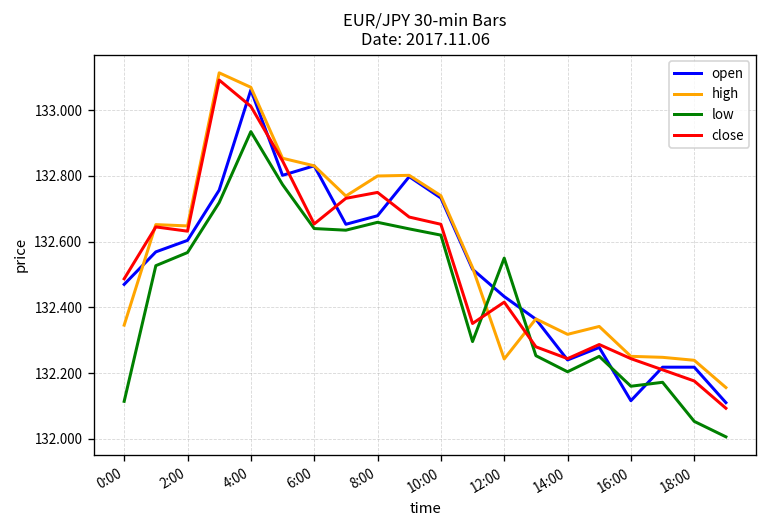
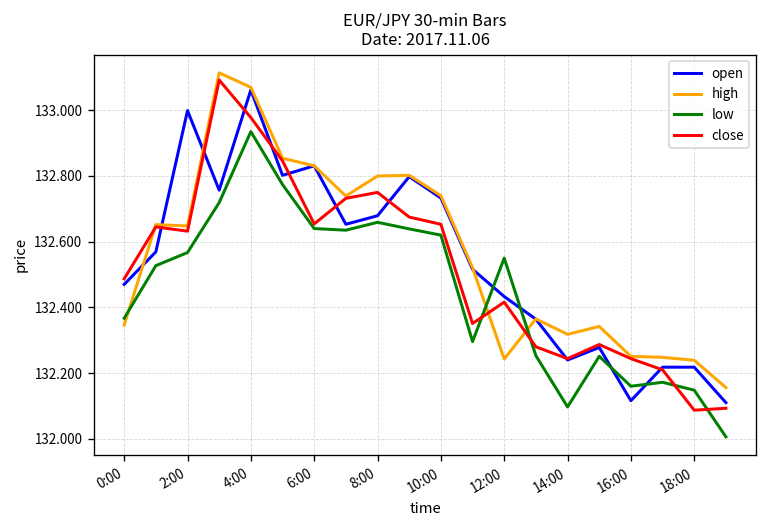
low, 0:00: 132.11 -> 132.37
open, 2:00: 132.60 -> 133.00
close, 4:00: 133.01 -> 132.98
low, 14:00: 132.20 -> 132.10
low, 18:00: 132.05 -> 132.15
close, 18:00: 132.18 -> 132.09
